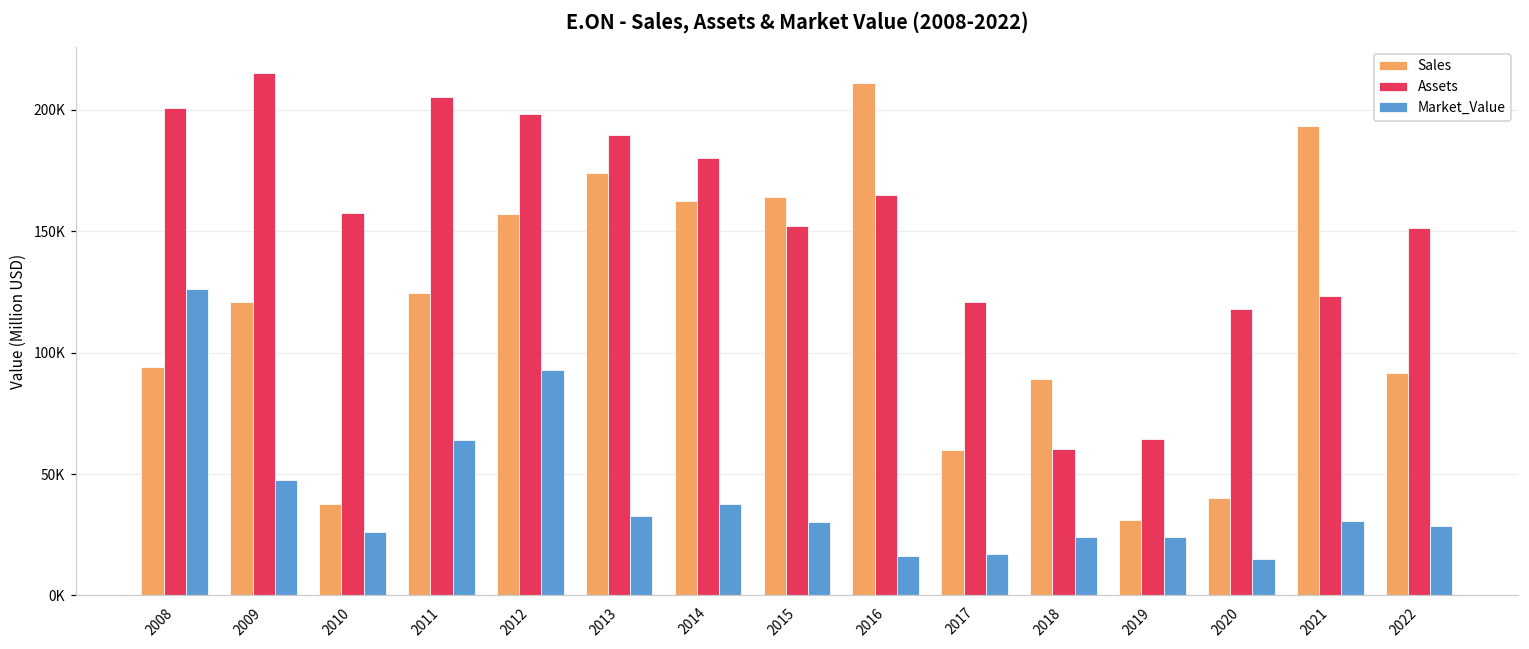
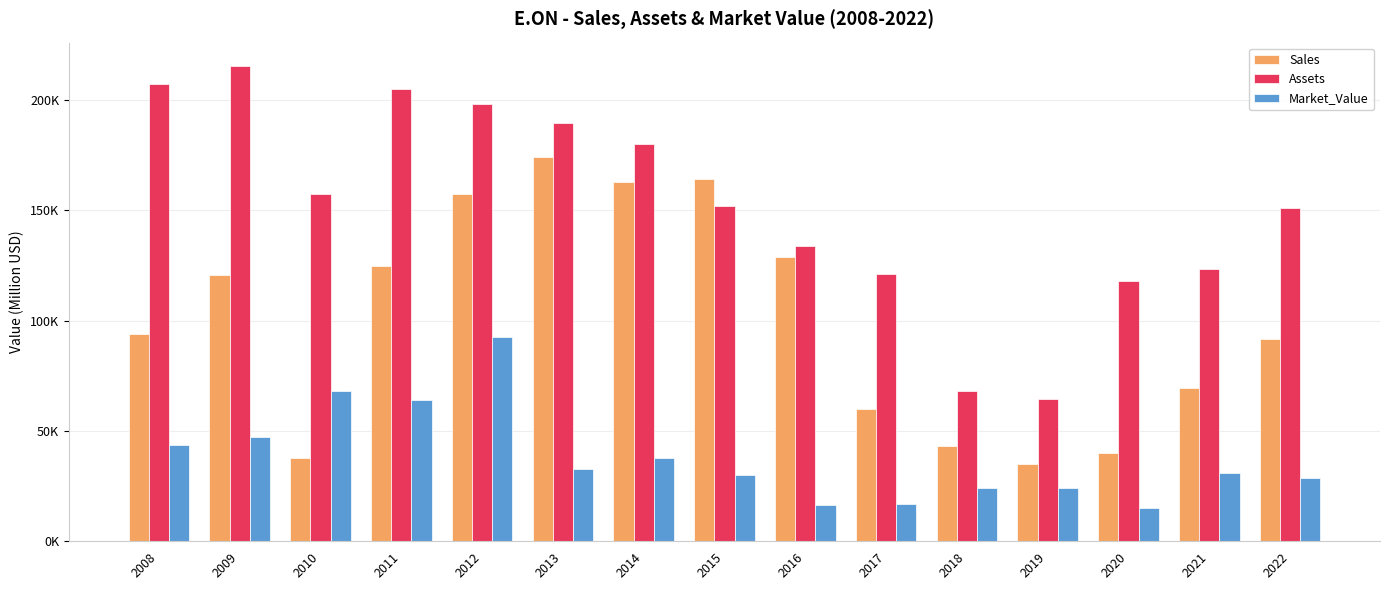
Assets, 2008: 201000 -> 207000
Market_Value, 2008: 126000 -> 44000
Market_Value, 2010: 26000 -> 68000
Sales, 2016: 211000 -> 129000
Assets, 2016: 165000 -> 134000
Sales, 2018: 89000 -> 43000
Assets, 2018: 60000 -> 68000
Sales, 2019: 31000 -> 35000
Sales, 2021: 193000 -> 69000
